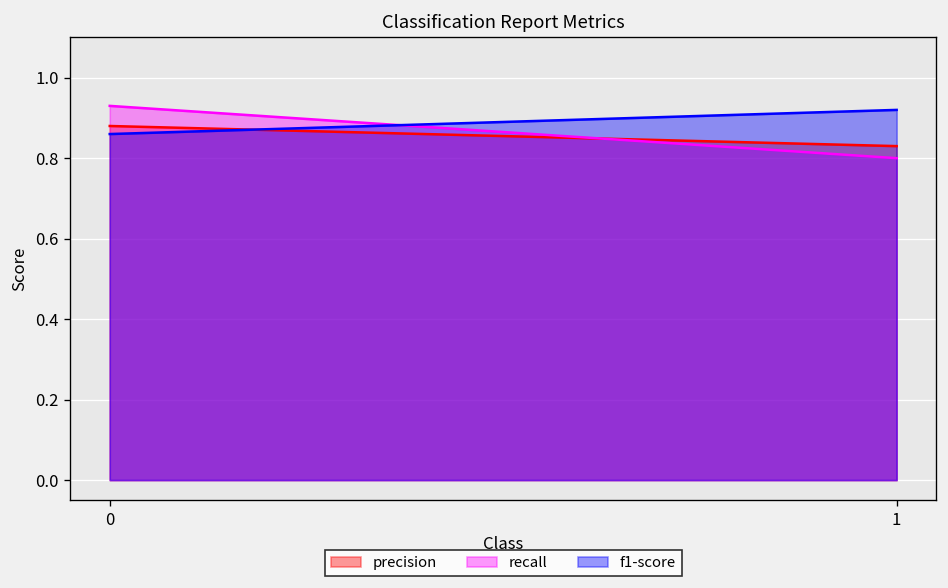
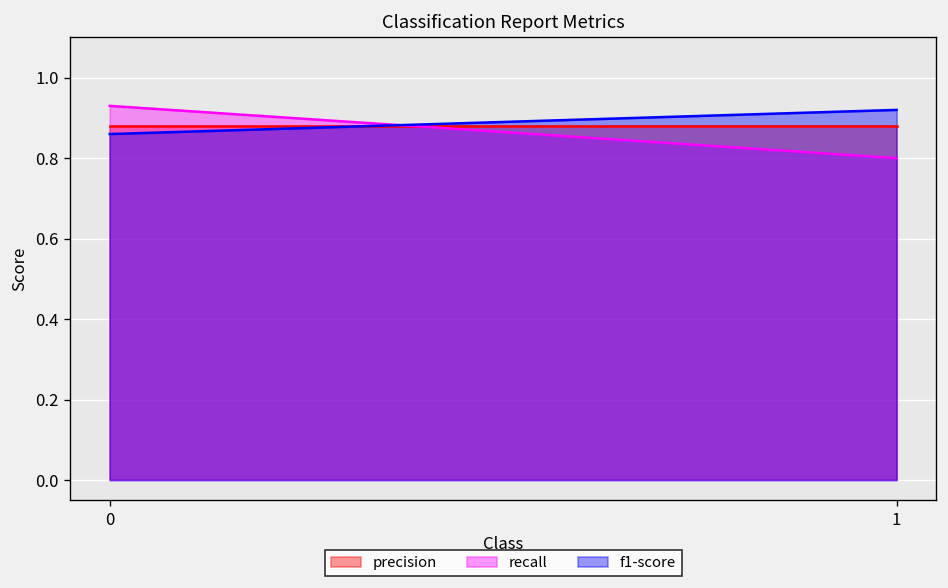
precision, 1: 0.83 -> 0.88
